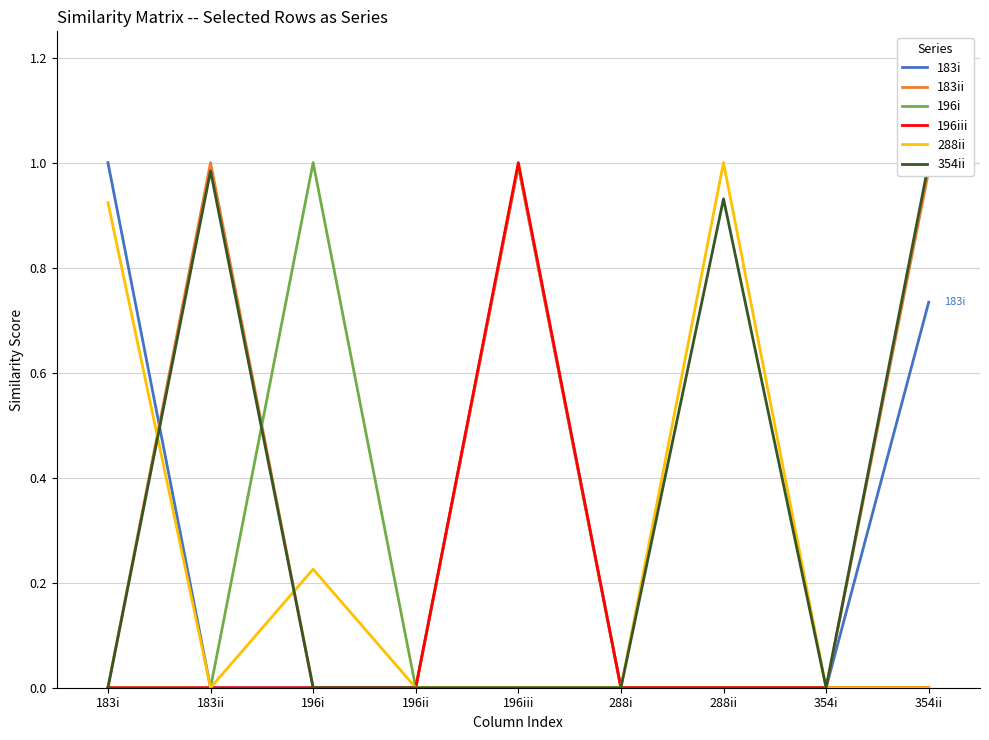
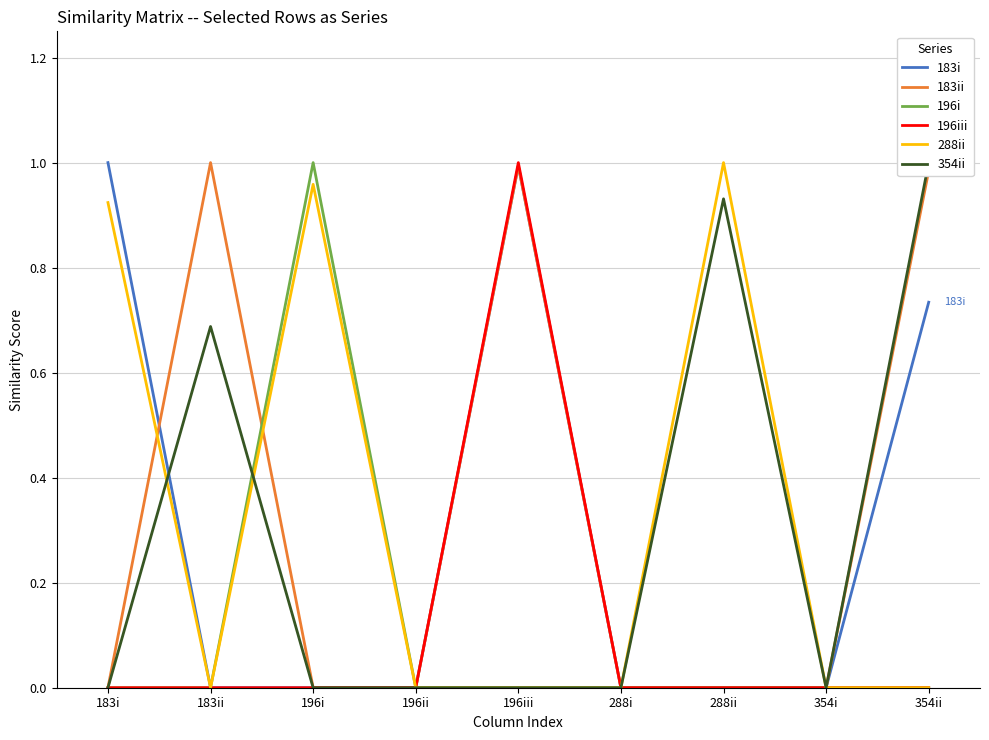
354ii, 183ii: 0.98 -> 0.69
288ii, 196i: 0.23 -> 0.96
